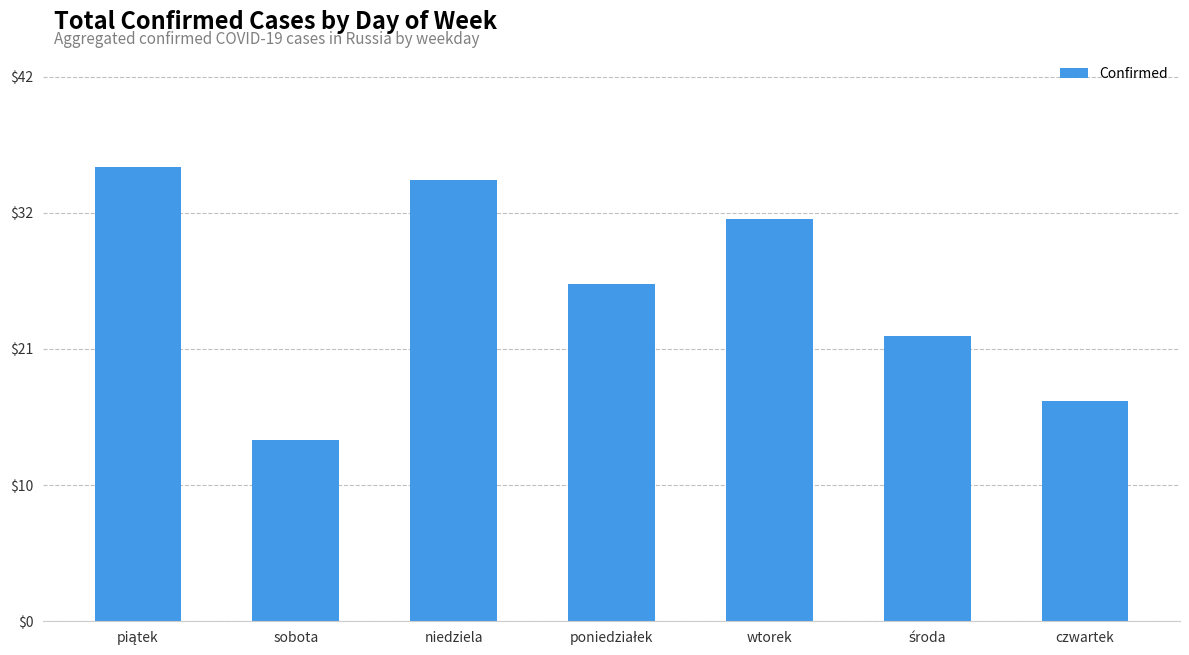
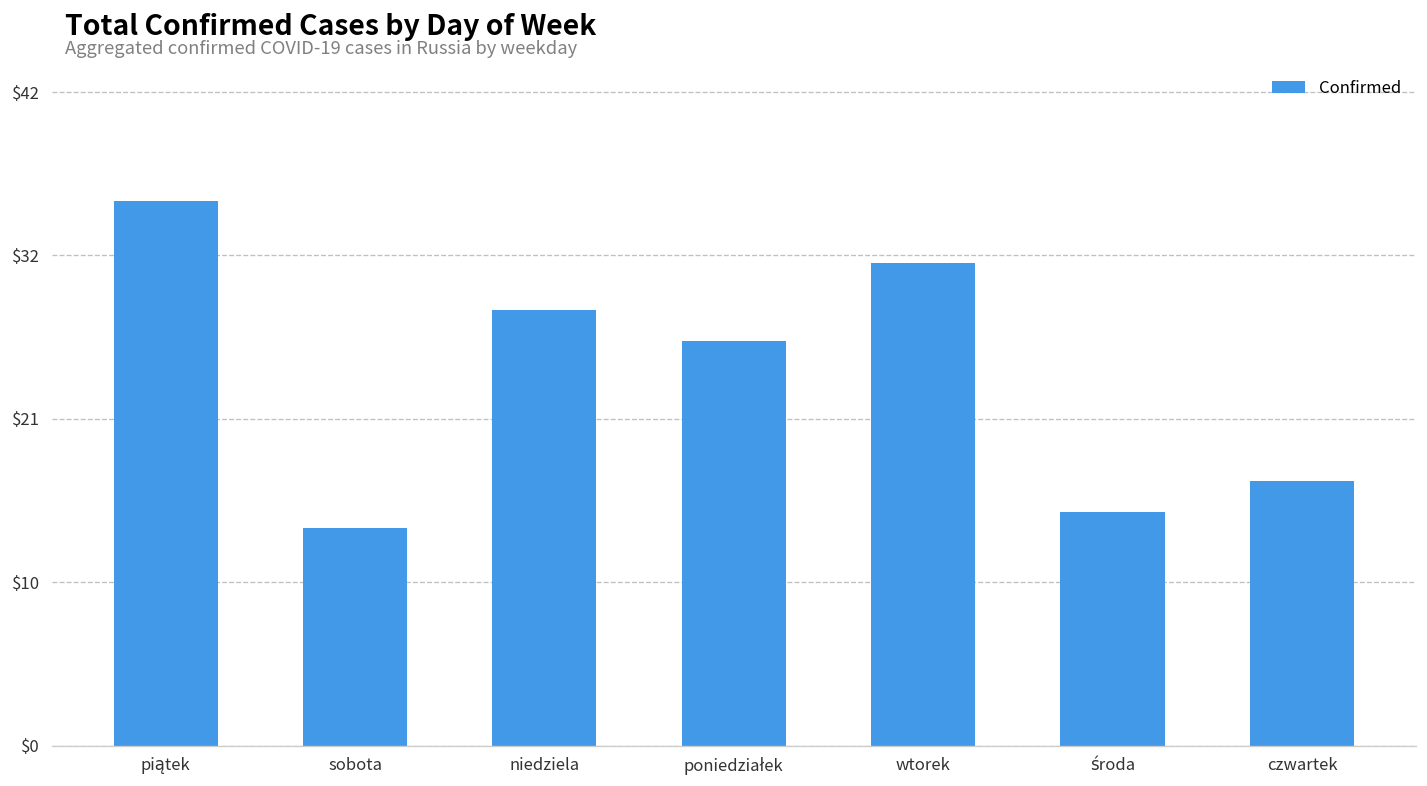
niedziela: $34 -> $28
środa: $22 -> $15
